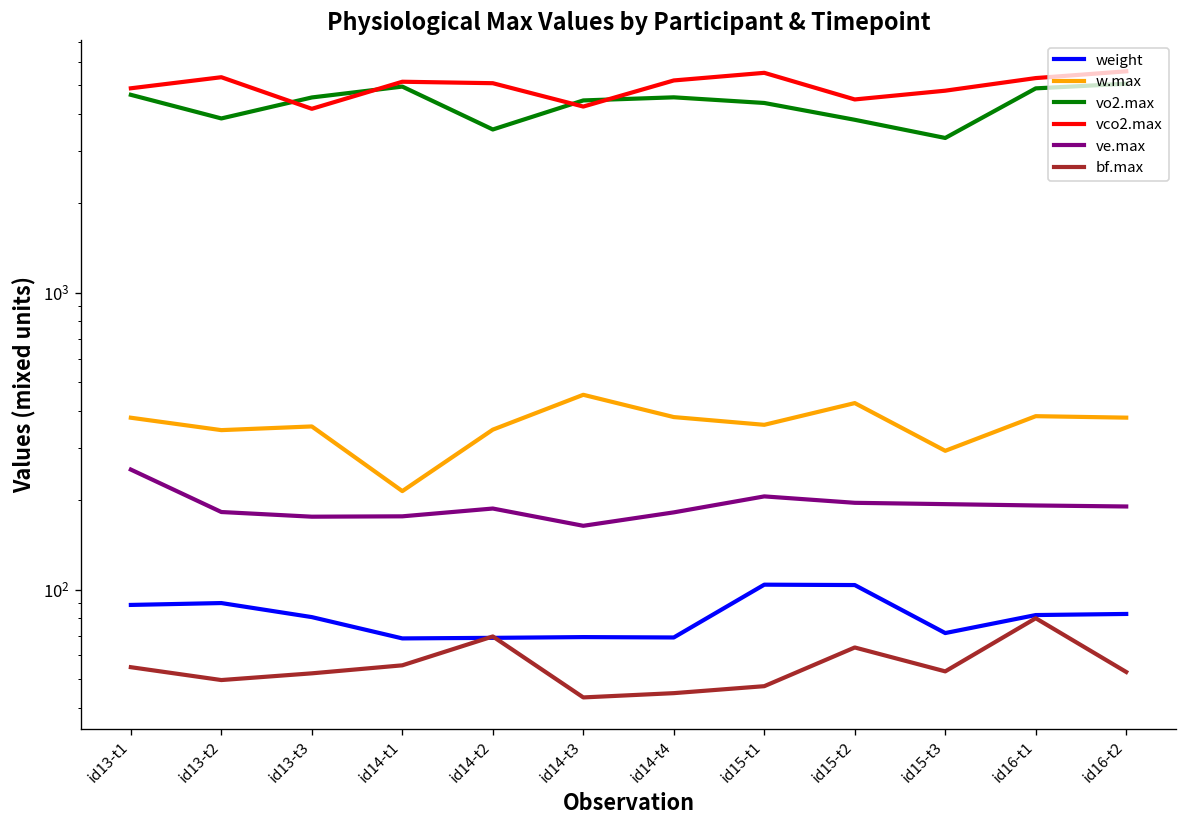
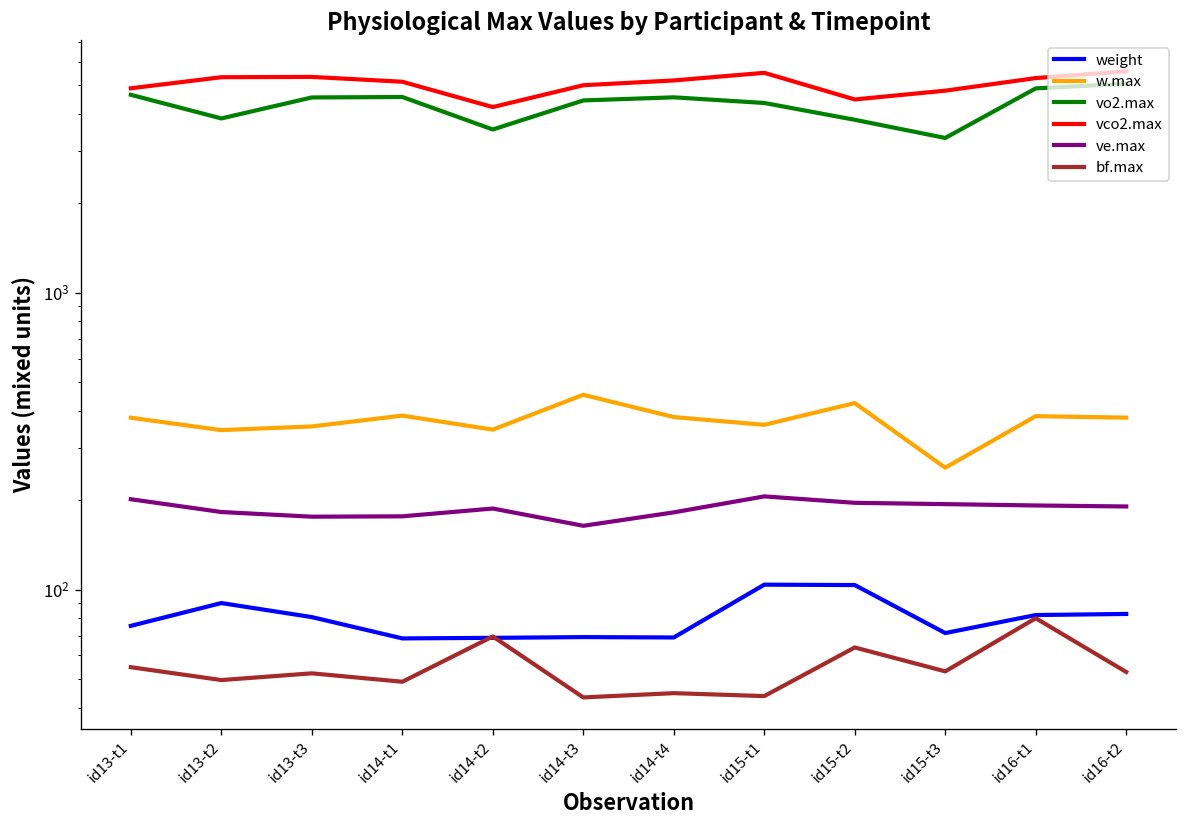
weight, id13-t1: 89 -> 76
ve.max, id13-t1: 250 -> 200
vco2.max, id13-t3: 4200 -> 5300
w.max, id14-t1: 210 -> 390
vo2.max, id14-t1: 4900 -> 4600
bf.max, id14-t1: 56 -> 49
vco2.max, id14-t2: 5100 -> 4200
vco2.max, id14-t3: 4200 -> 5000
bf.max, id15-t1: 47 -> 44
w.max, id15-t3: 290 -> 260
